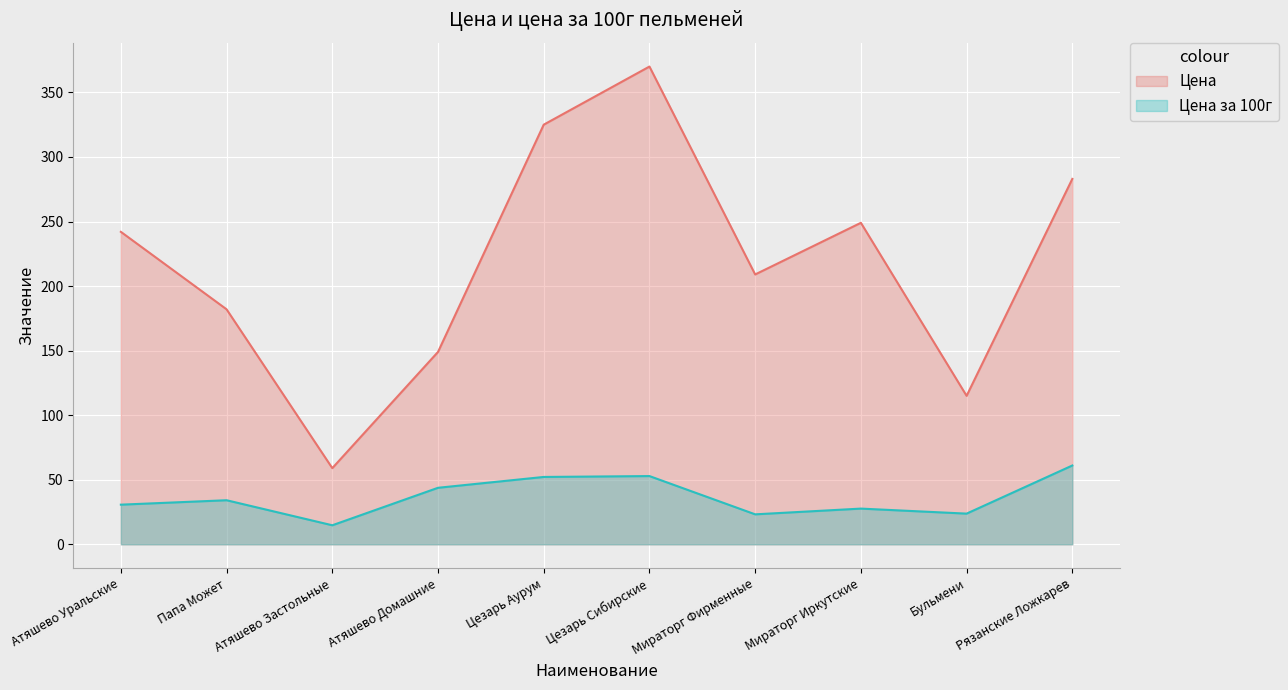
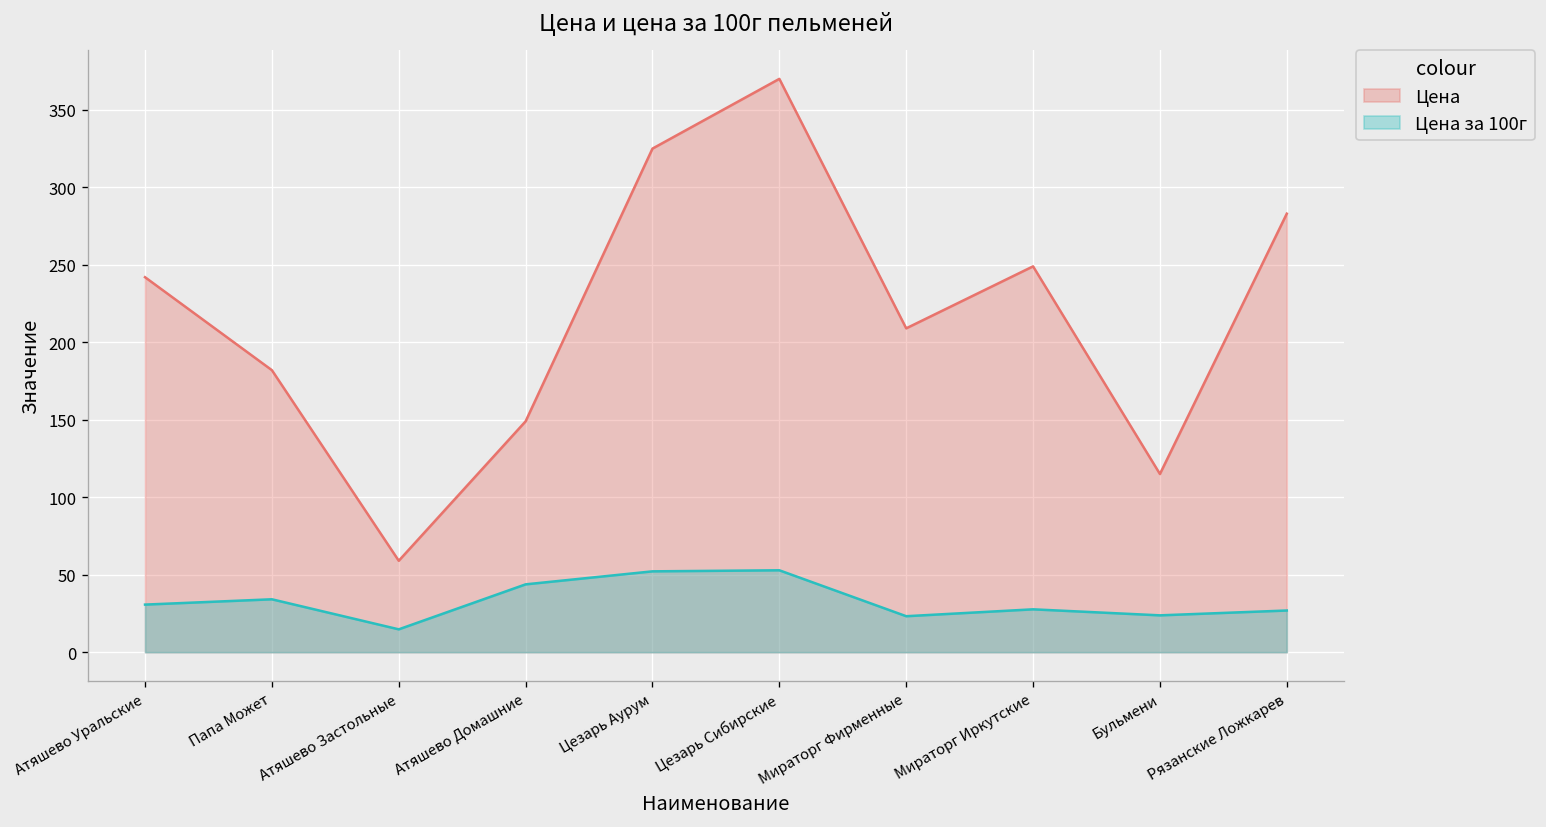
Цена за 100г, Рязанские Ложкарев: 61 -> 27
